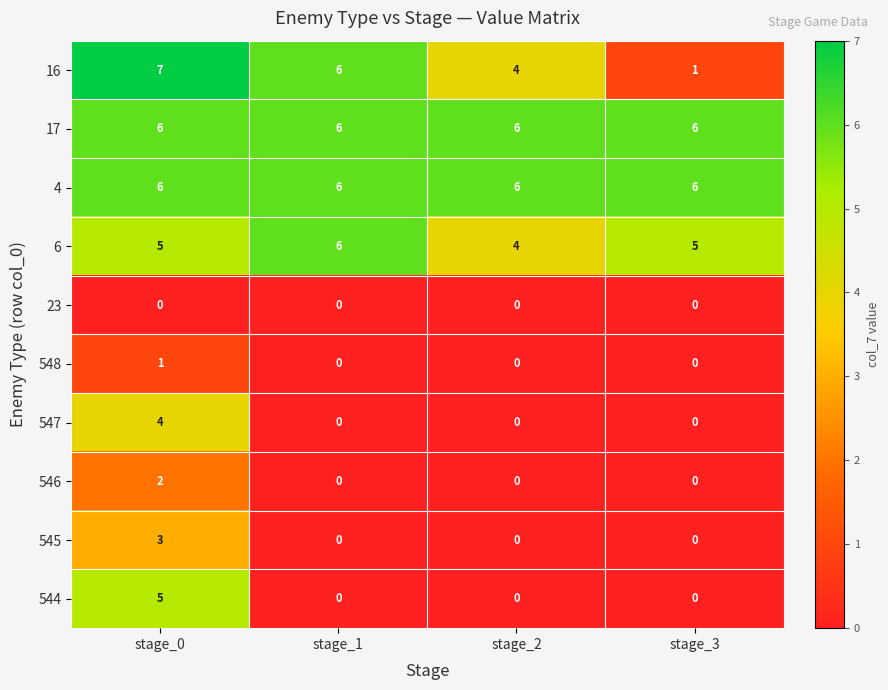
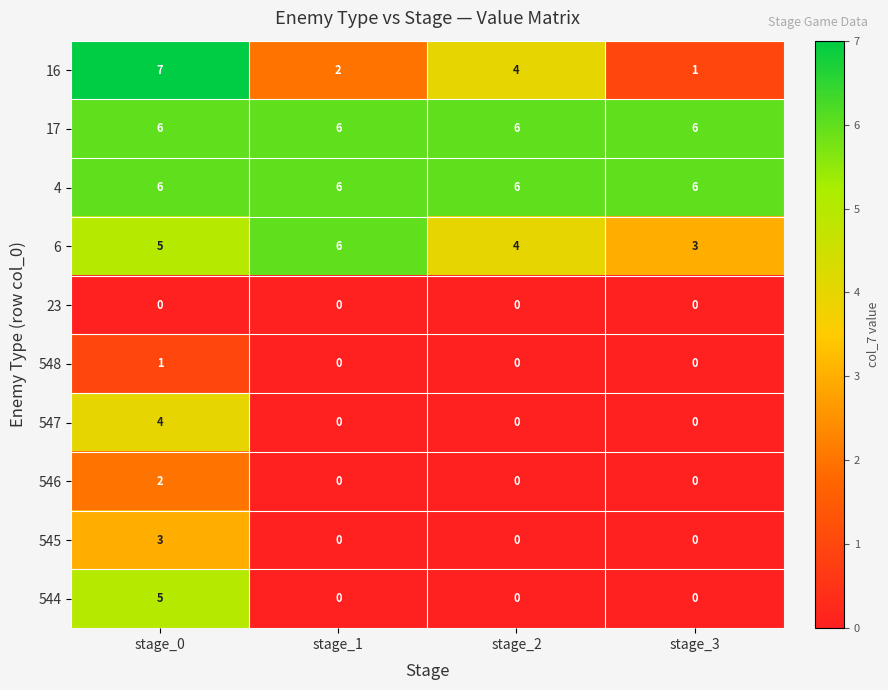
16, stage_1: 6 -> 2
6, stage_3: 5 -> 3
